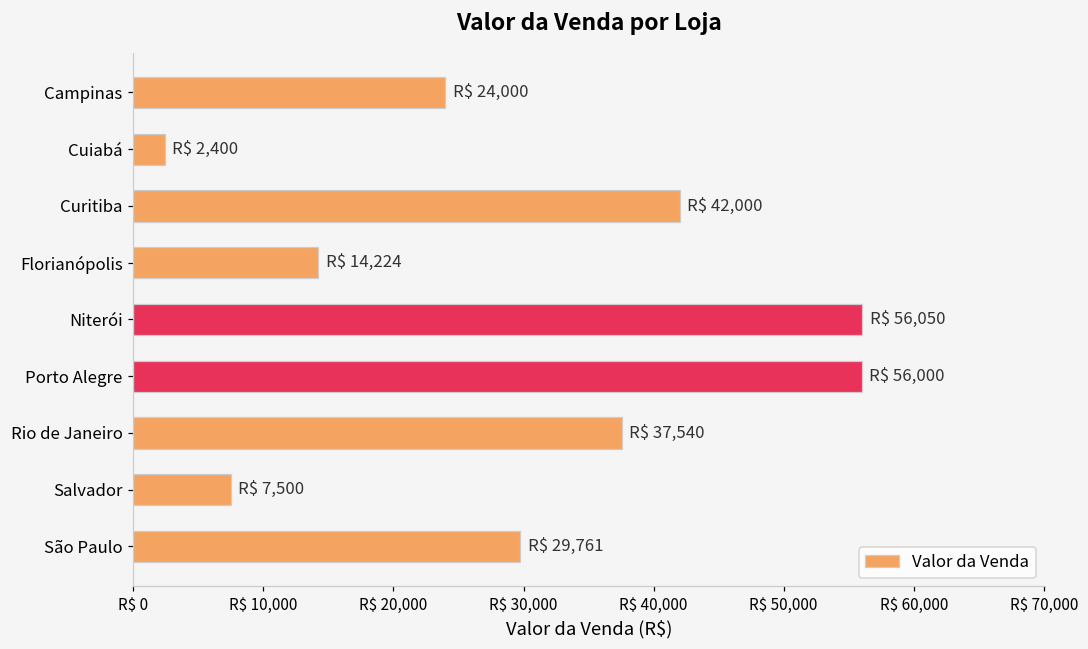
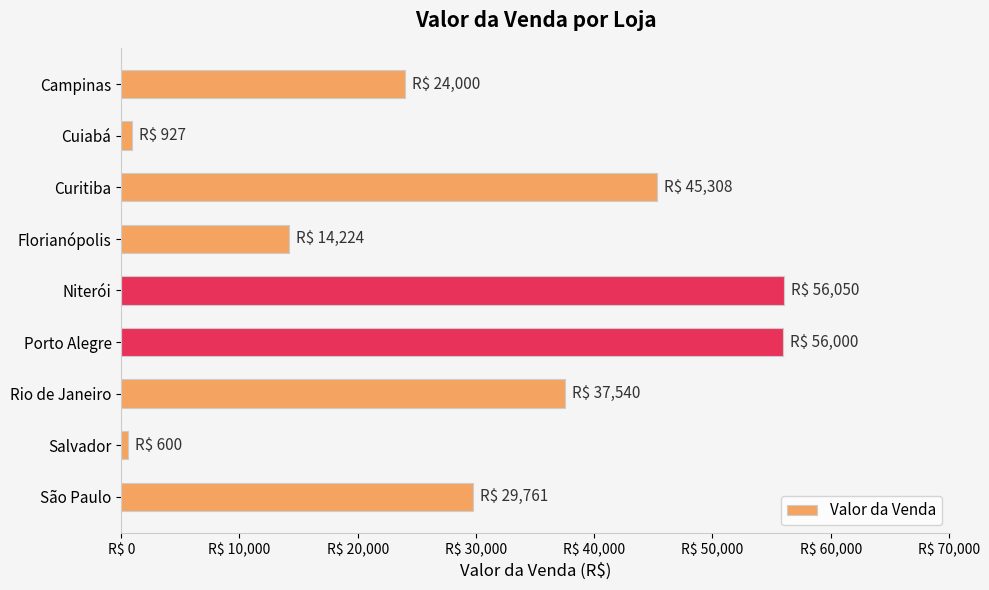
Cuiabá: 2,400 -> 927
Curitiba: 42,000 -> 45,308
Salvador: 7,500 -> 600
